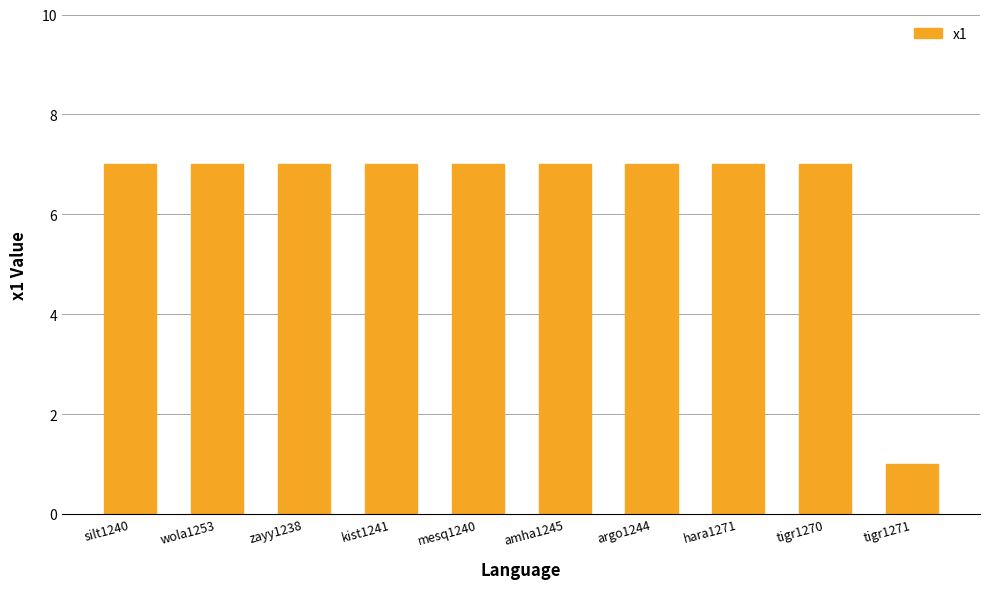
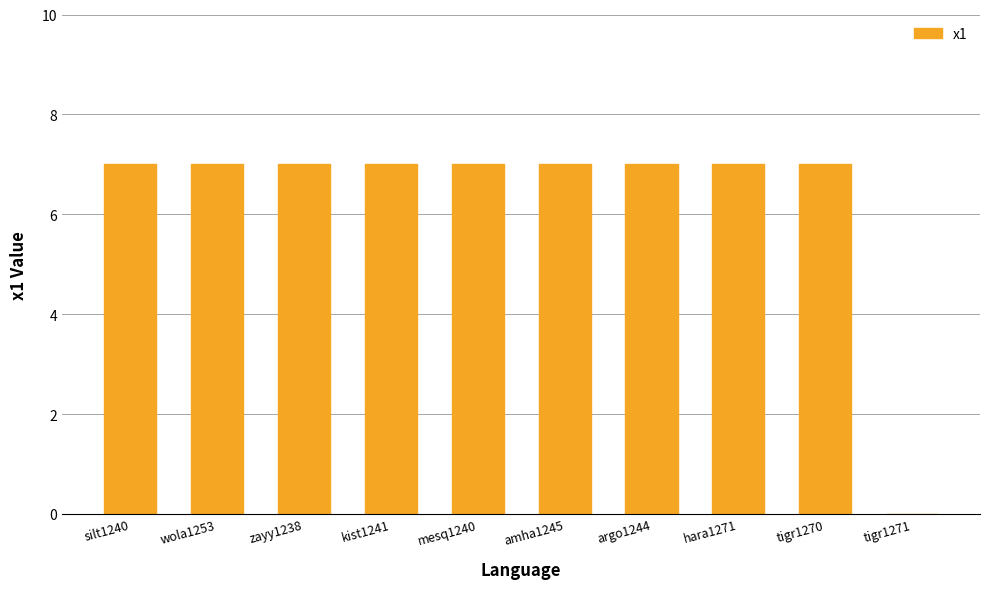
tigr1271: 1 -> 0
